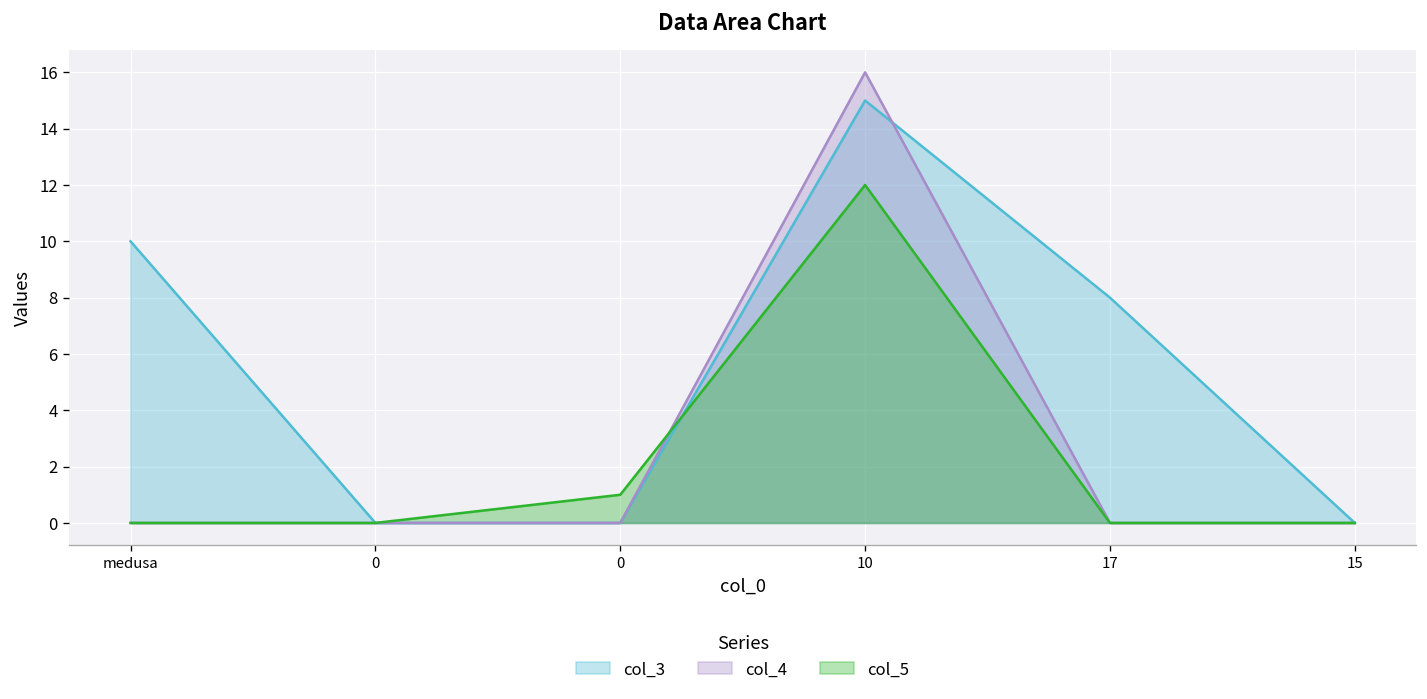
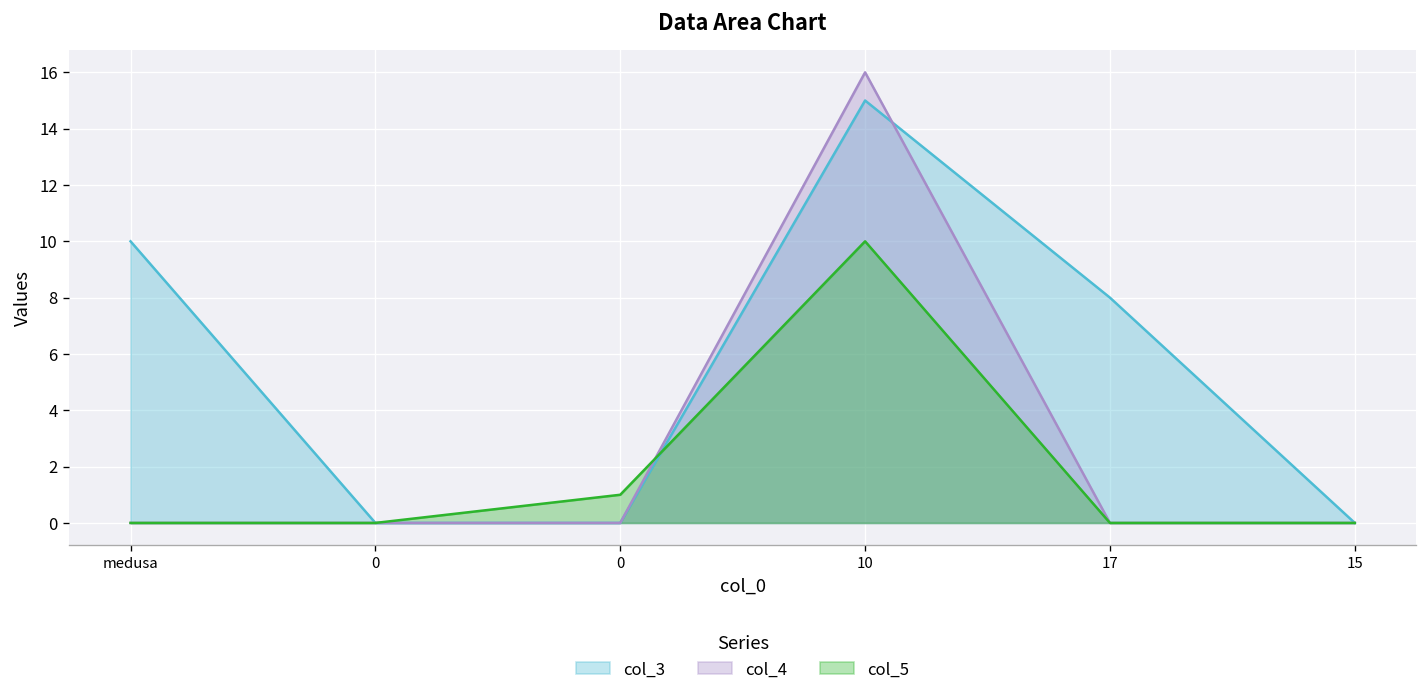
col_5, 10: 12 -> 10
